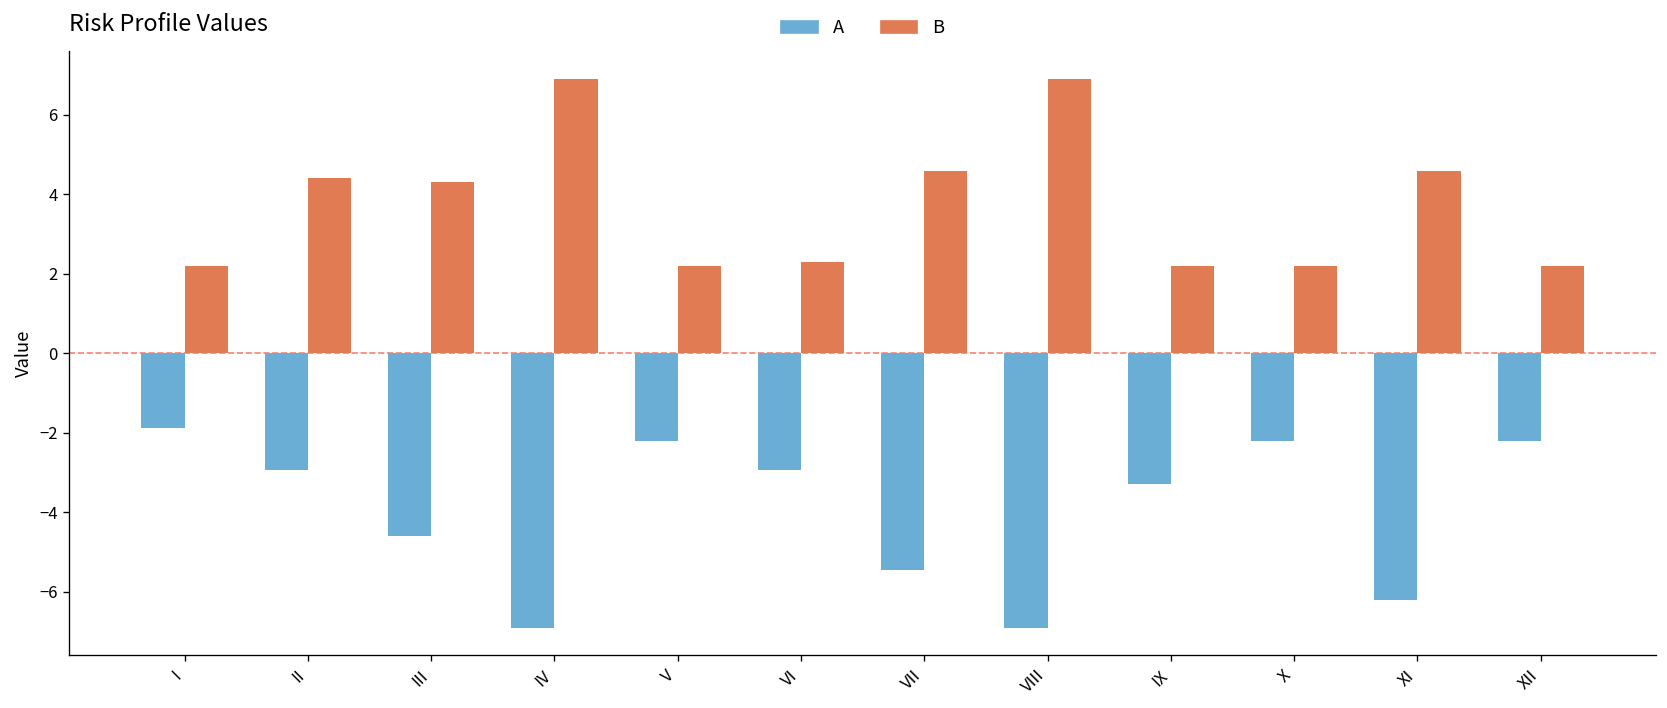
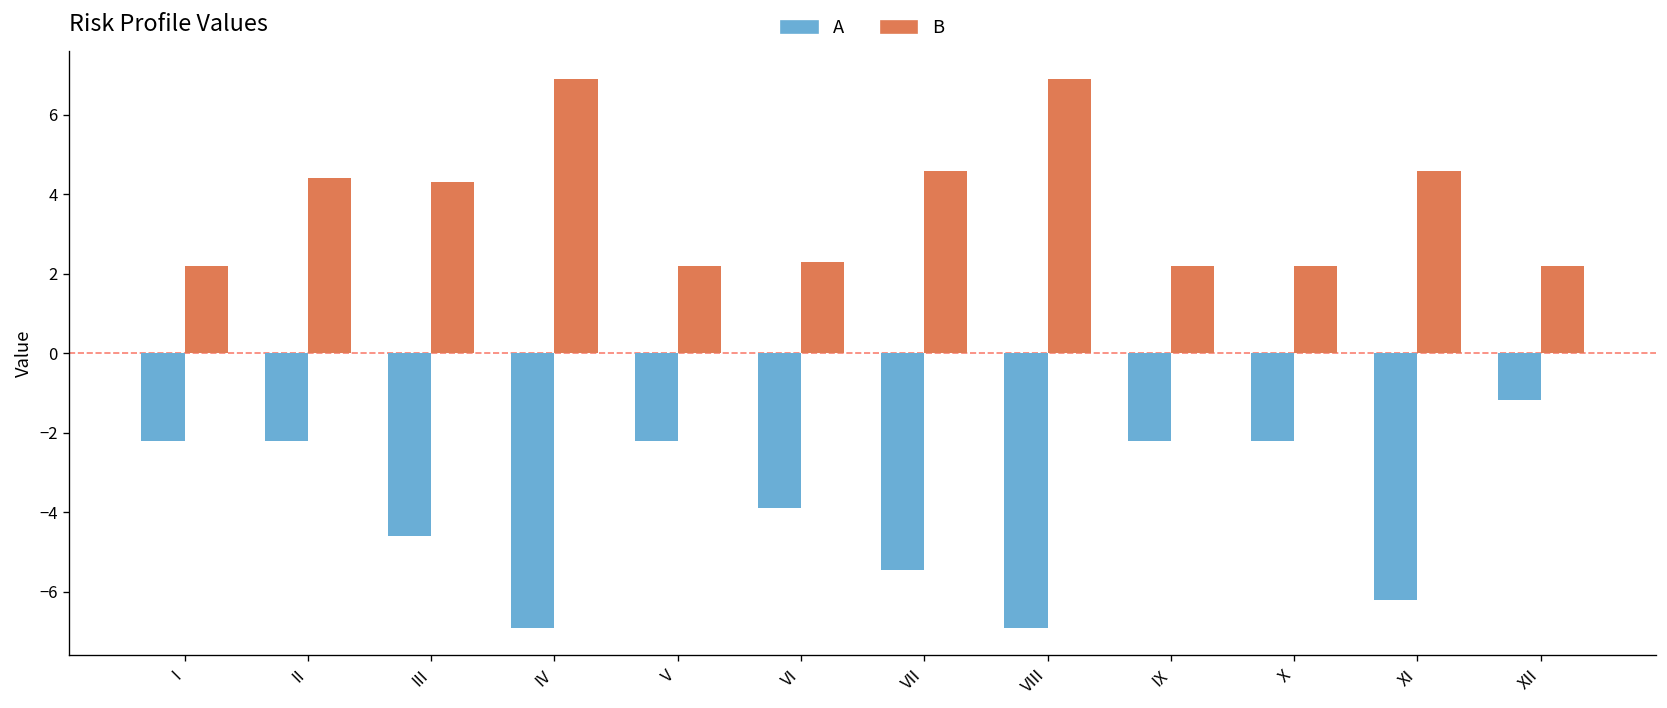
A, I: -1.9 -> -2.2
A, II: -2.9 -> -2.2
A, VI: -2.9 -> -3.9
A, IX: -3.3 -> -2.2
A, XII: -2.2 -> -1.2
